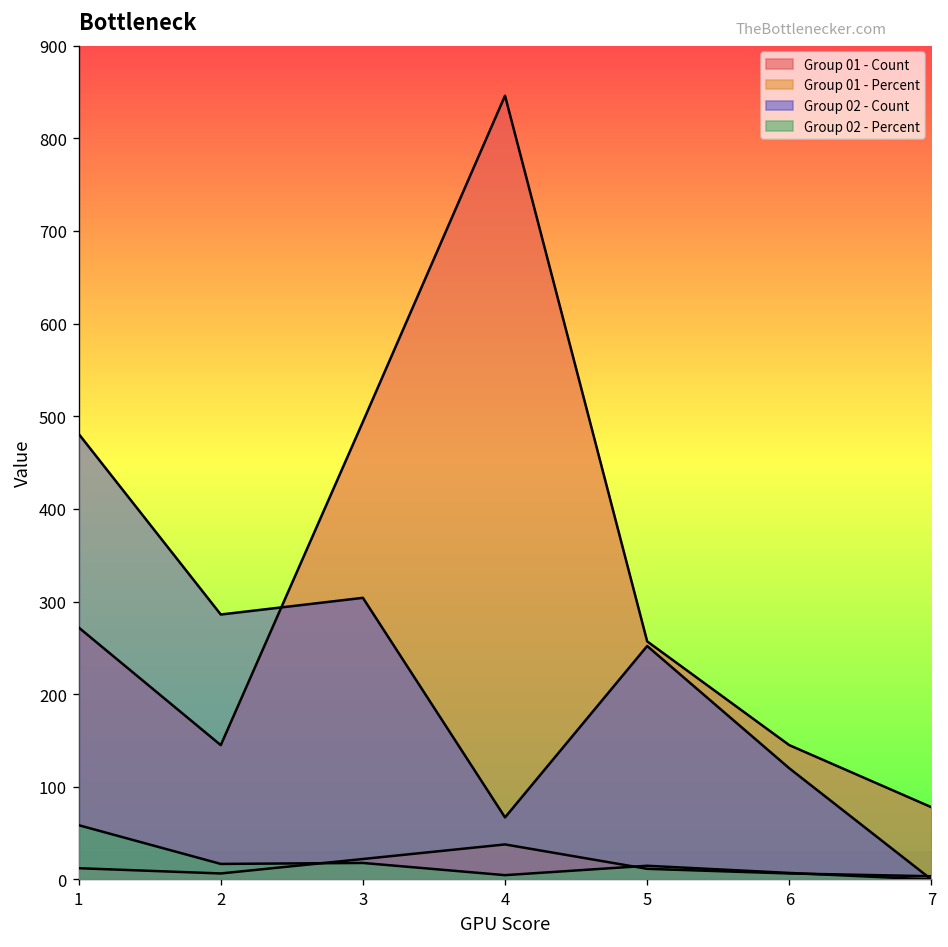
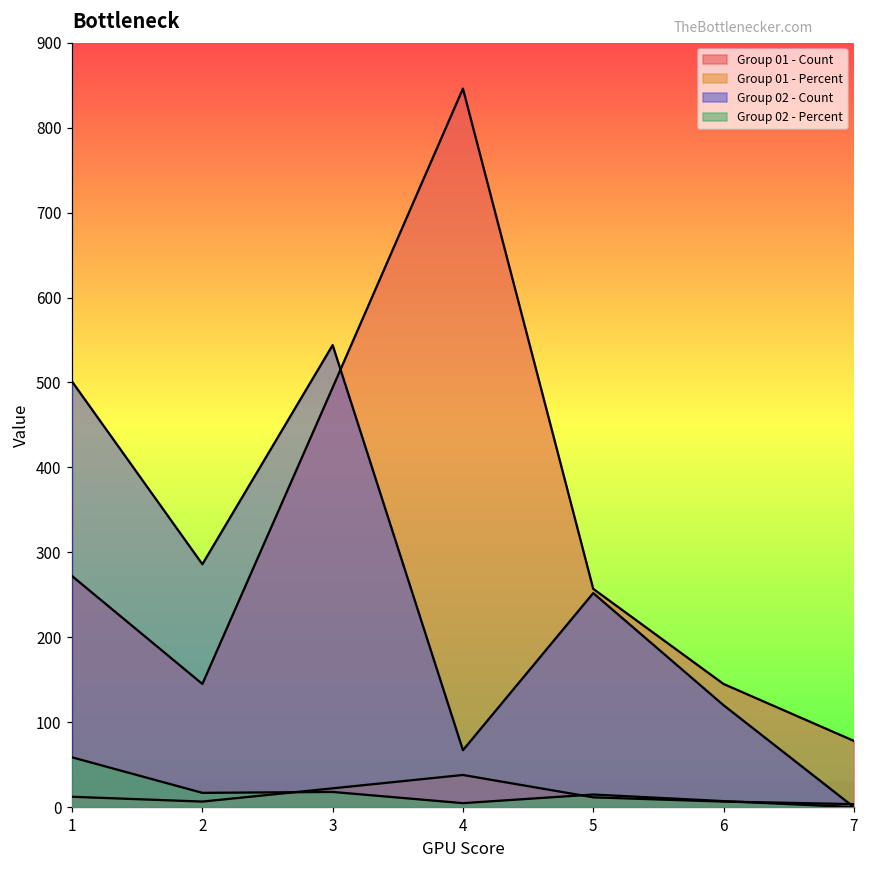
Group 02 - Count, 1: 480 -> 500
Group 02 - Count, 3: 300 -> 540
